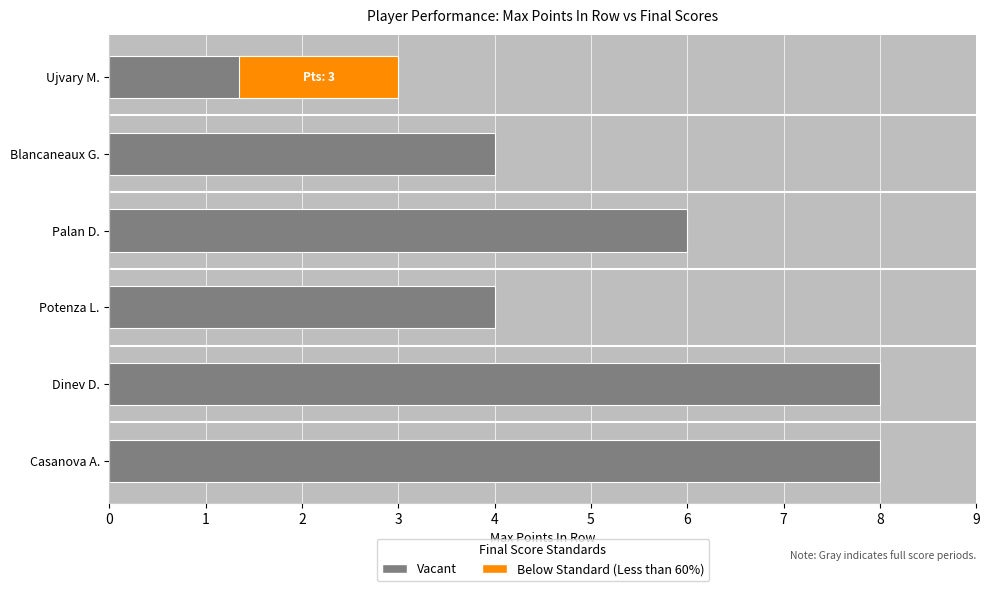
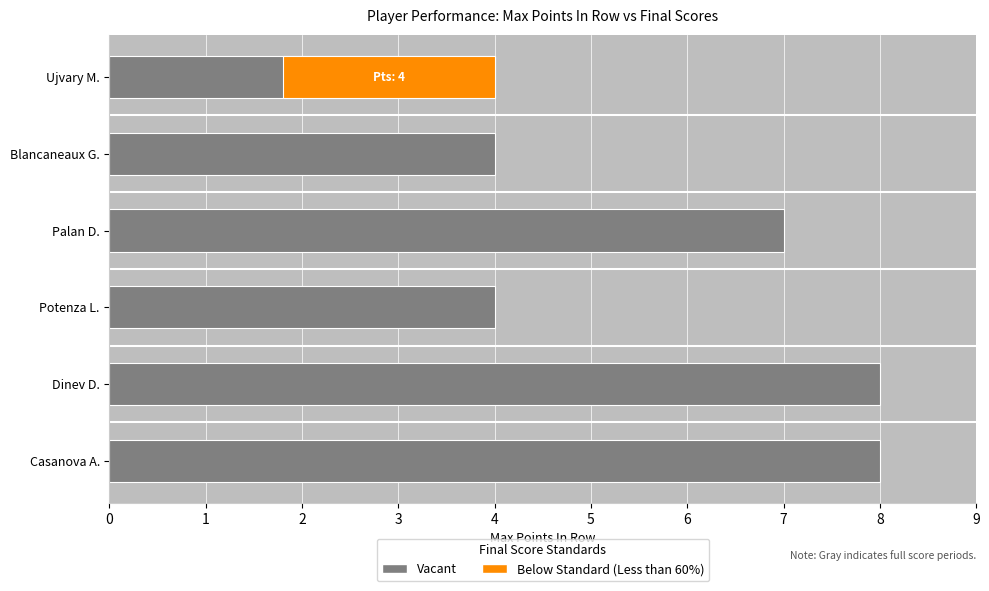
Vacant, Ujvary M.: 3 -> 4
Vacant, Palan D.: 6 -> 7
